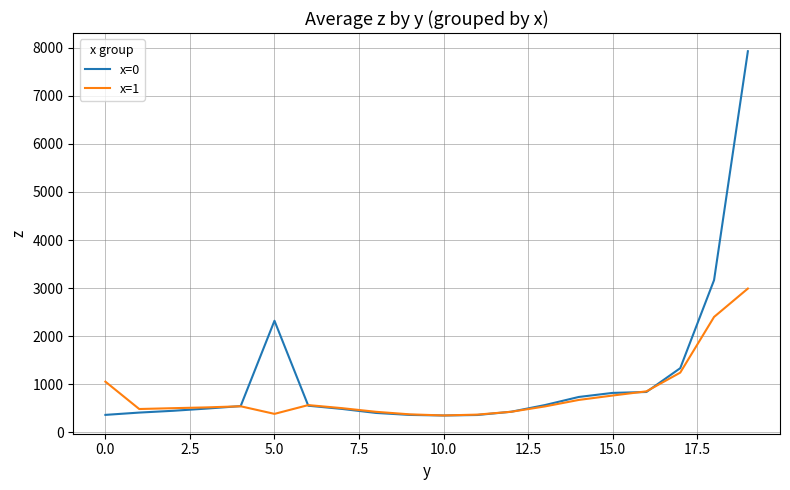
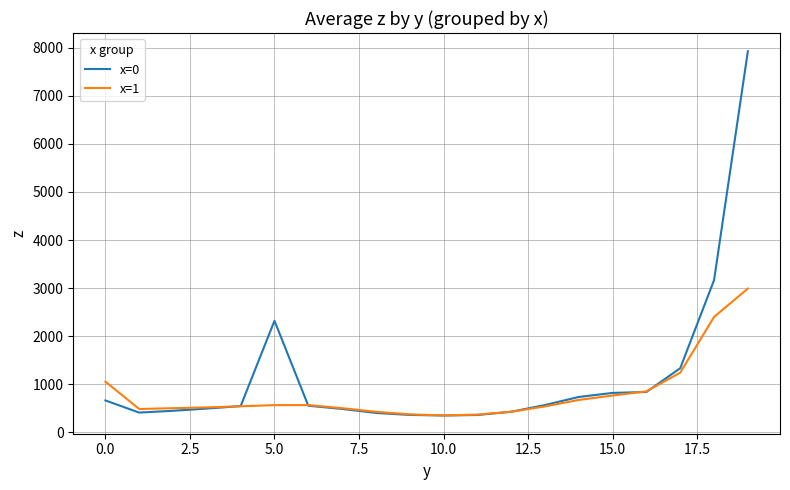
x=0, 0.0: 400 -> 700
x=1, 5.0: 400 -> 600
